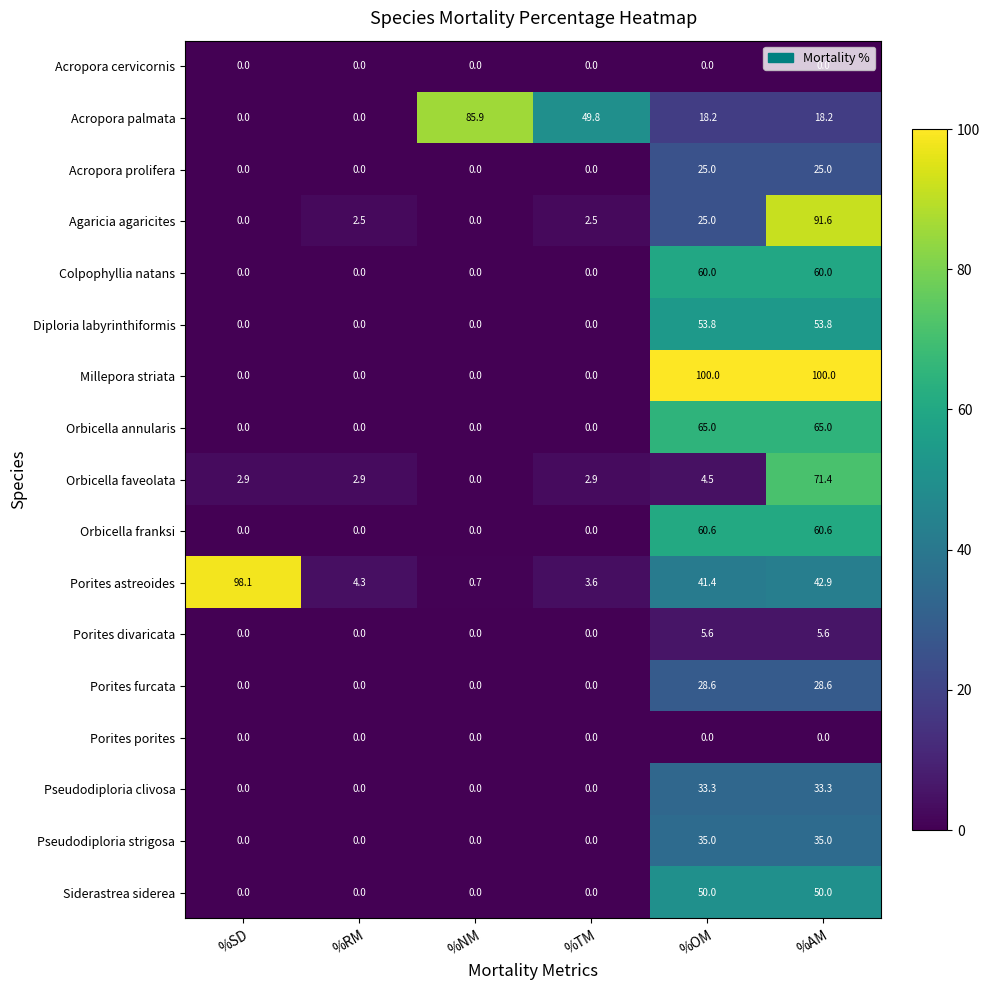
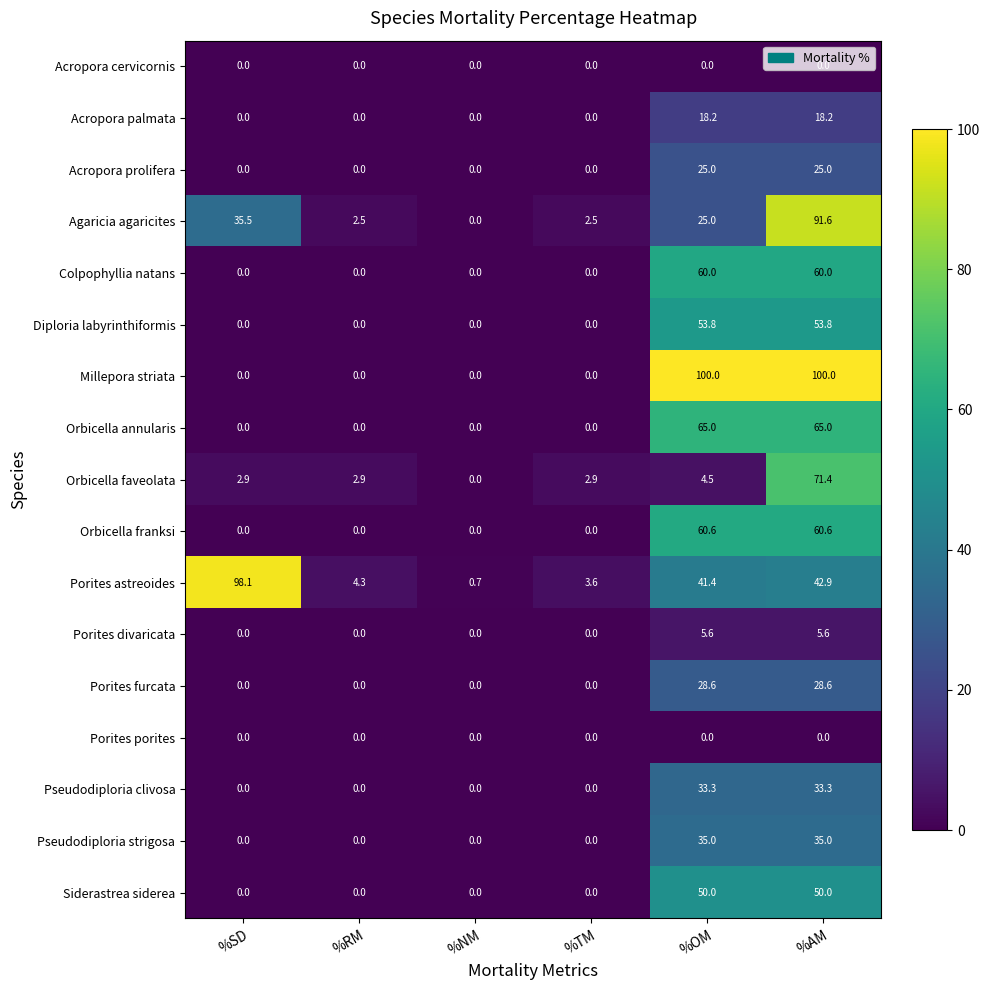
Acropora palmata, %NM: 85.9 -> 0.0
Acropora palmata, %TM: 49.8 -> 0.0
Agaricia agaricites, %SD: 0.0 -> 35.5
